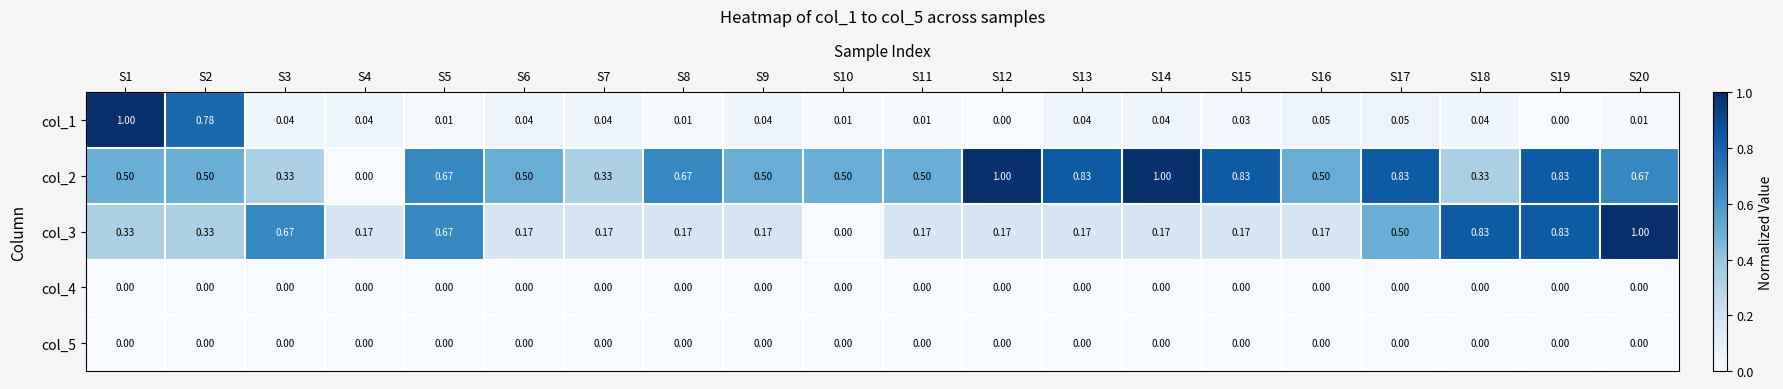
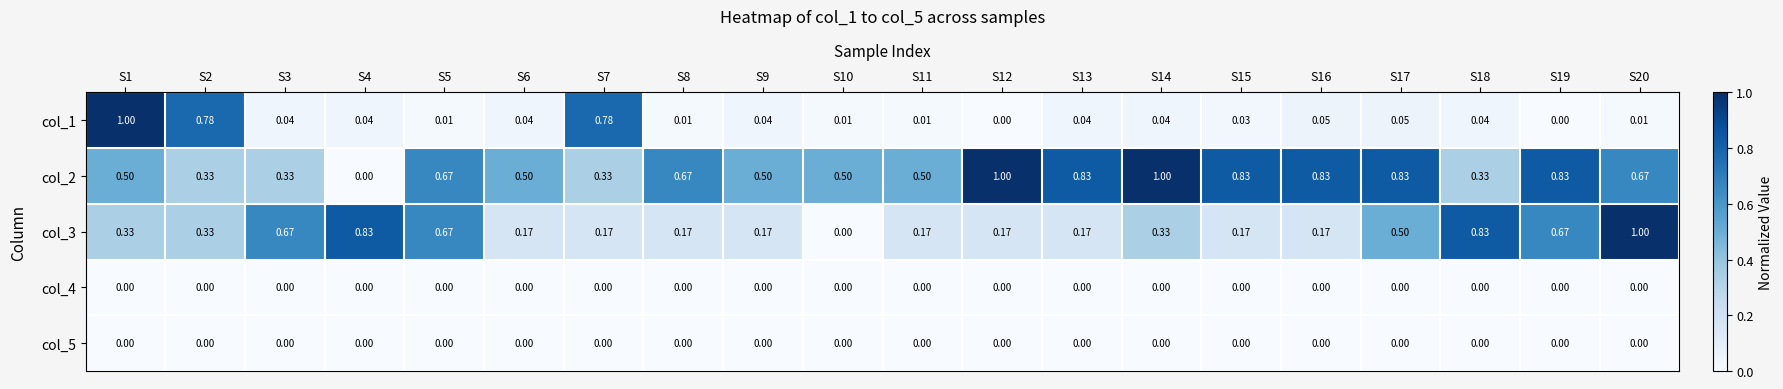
col_1, S7: 0.04 -> 0.78
col_2, S2: 0.50 -> 0.33
col_2, S16: 0.50 -> 0.83
col_3, S4: 0.17 -> 0.83
col_3, S14: 0.17 -> 0.33
col_3, S19: 0.83 -> 0.67
